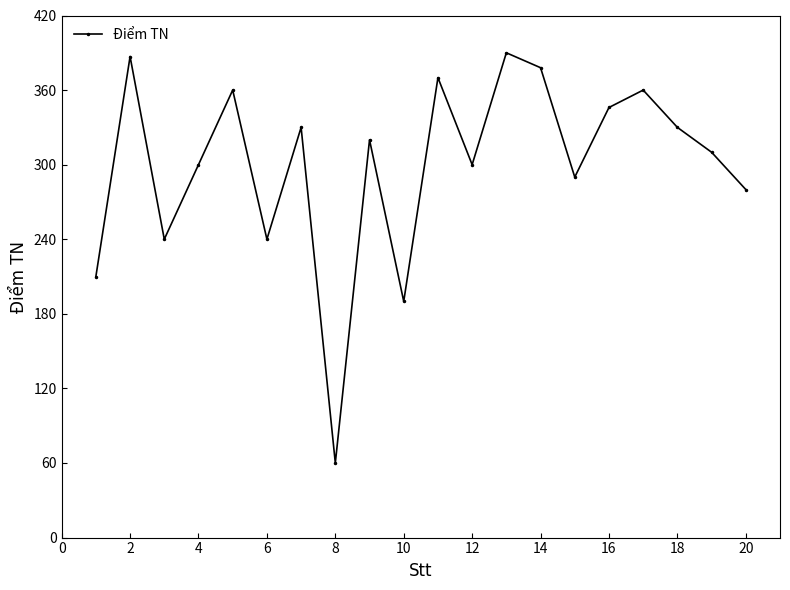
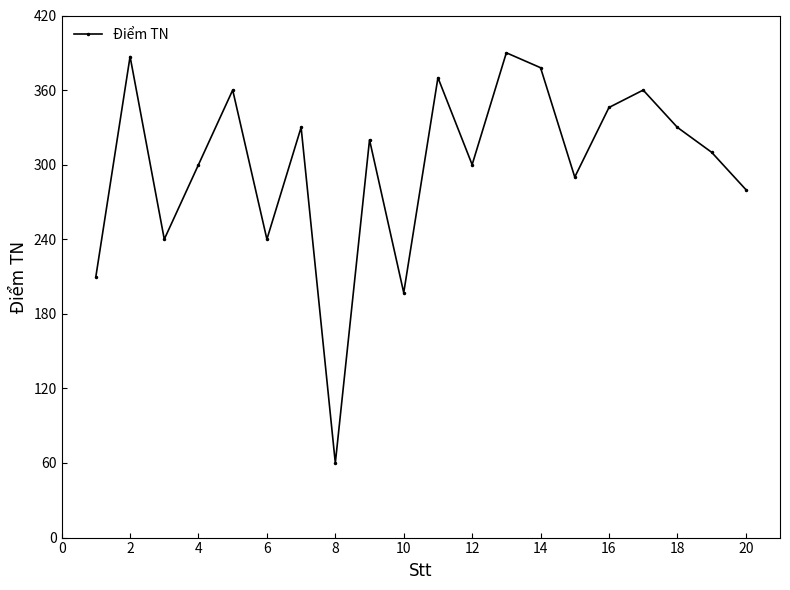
10: 190 -> 197
